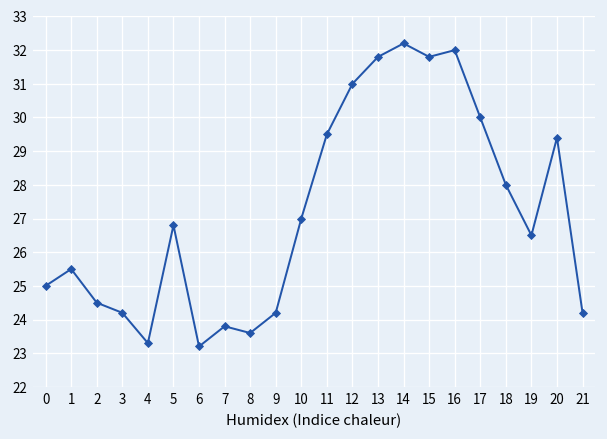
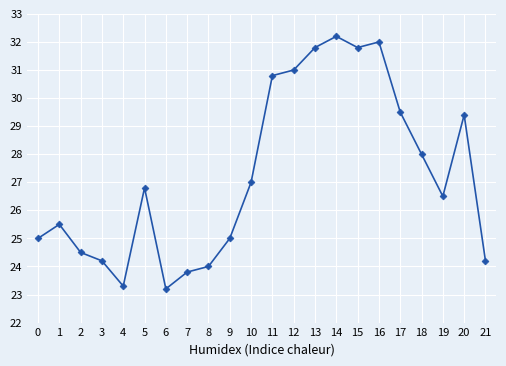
8: 23.6 -> 24.0
9: 24.2 -> 25.0
11: 29.5 -> 30.8
17: 30.0 -> 29.5
